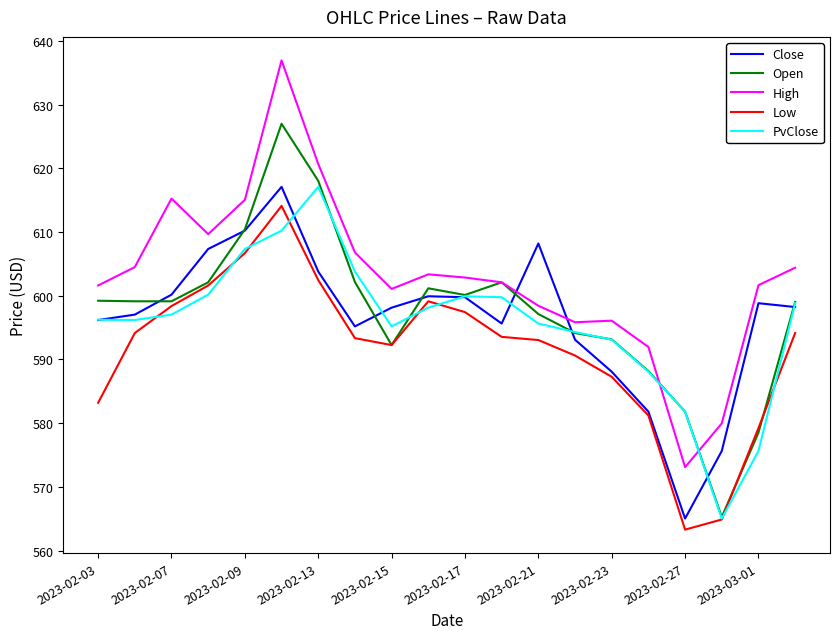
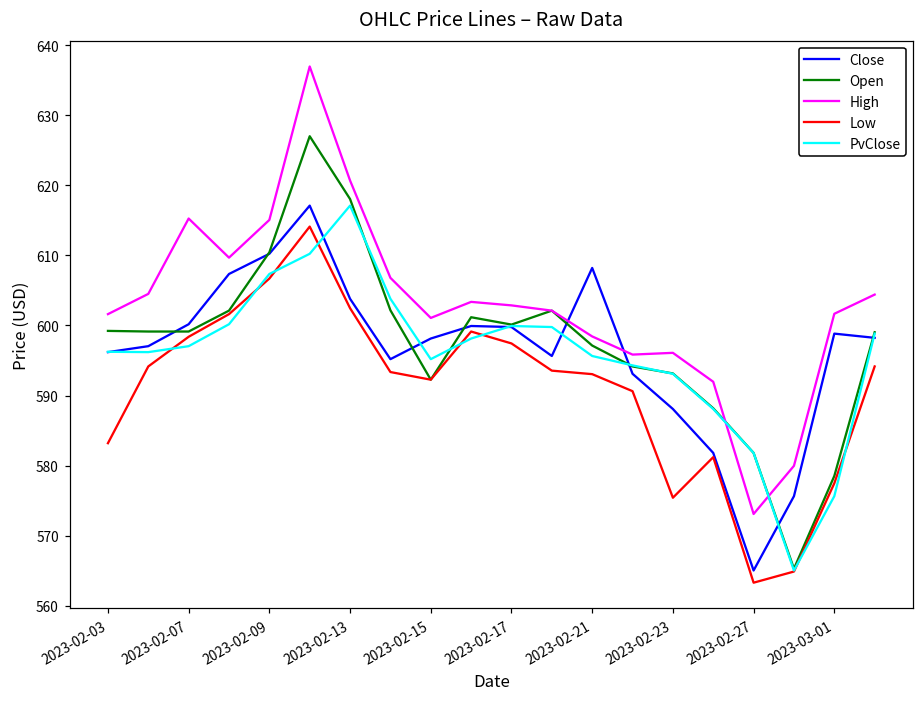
Low, 2023-02-23: 587 -> 575
Low, 2023-03-01: 579 -> 577
